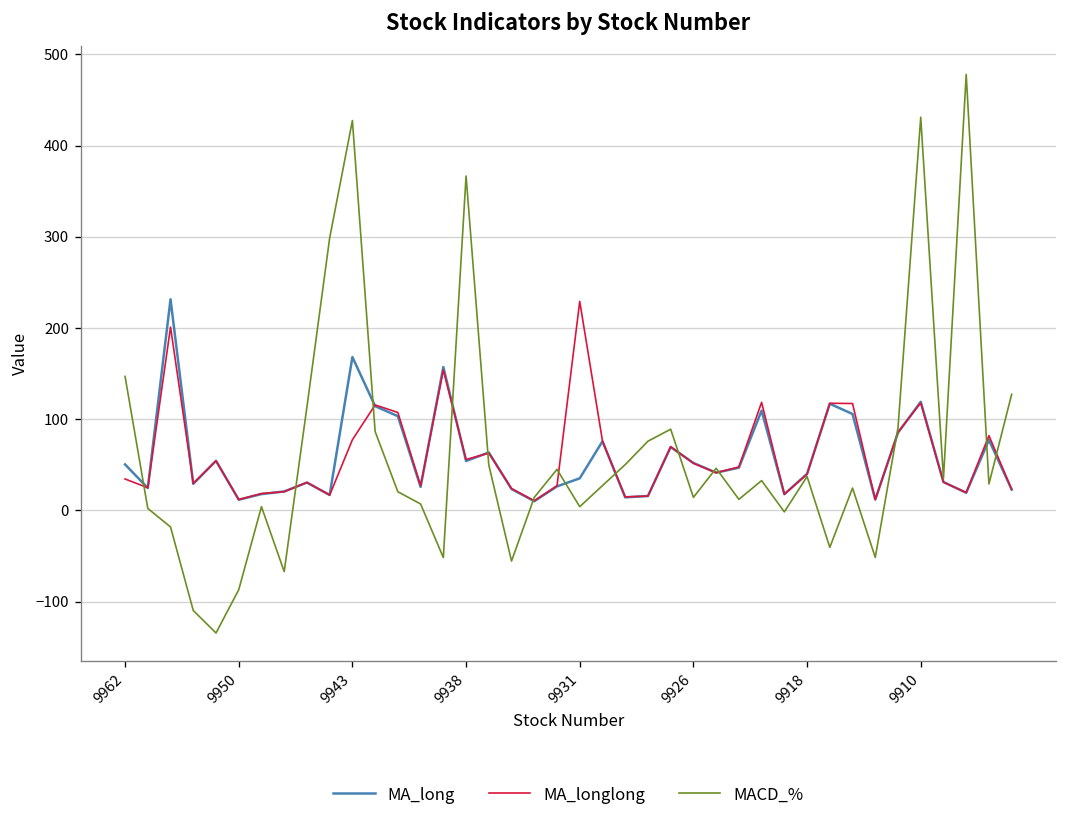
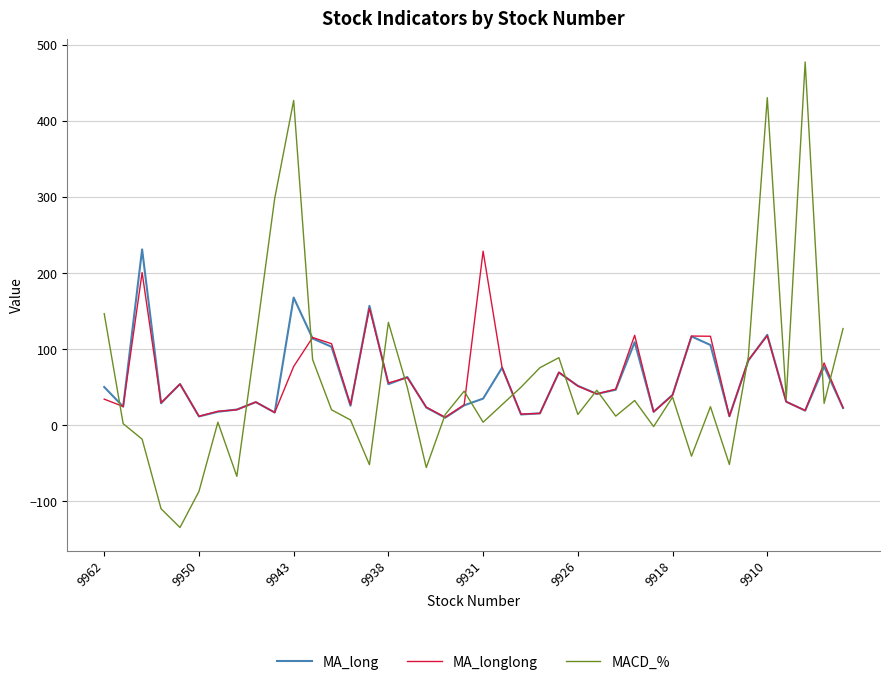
MACD_%, 9938: 370 -> 140
